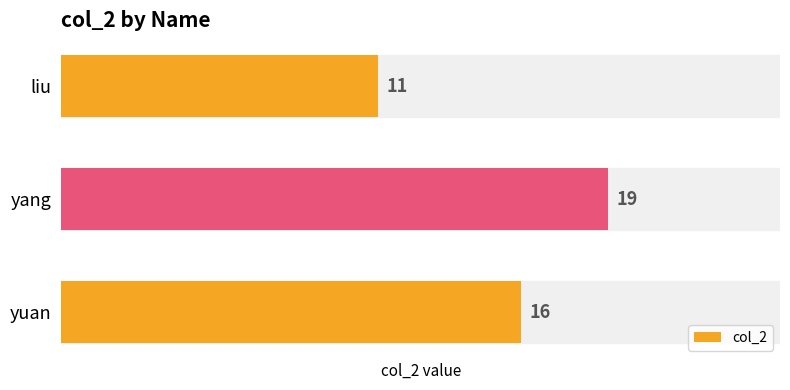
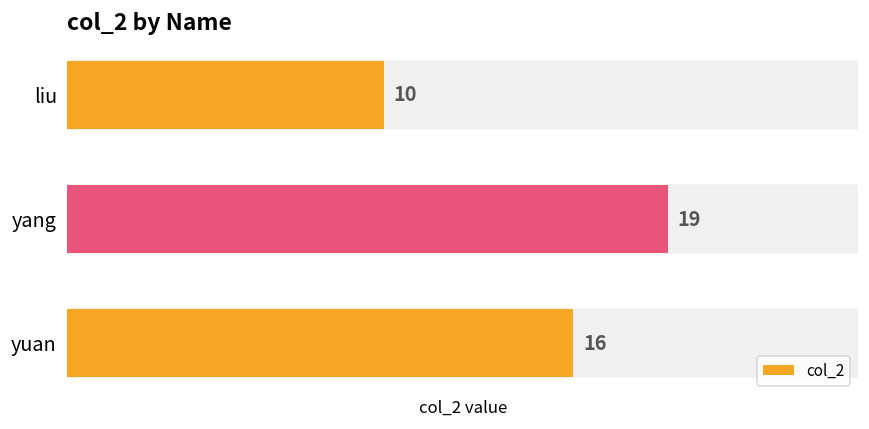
liu: 11 -> 10
